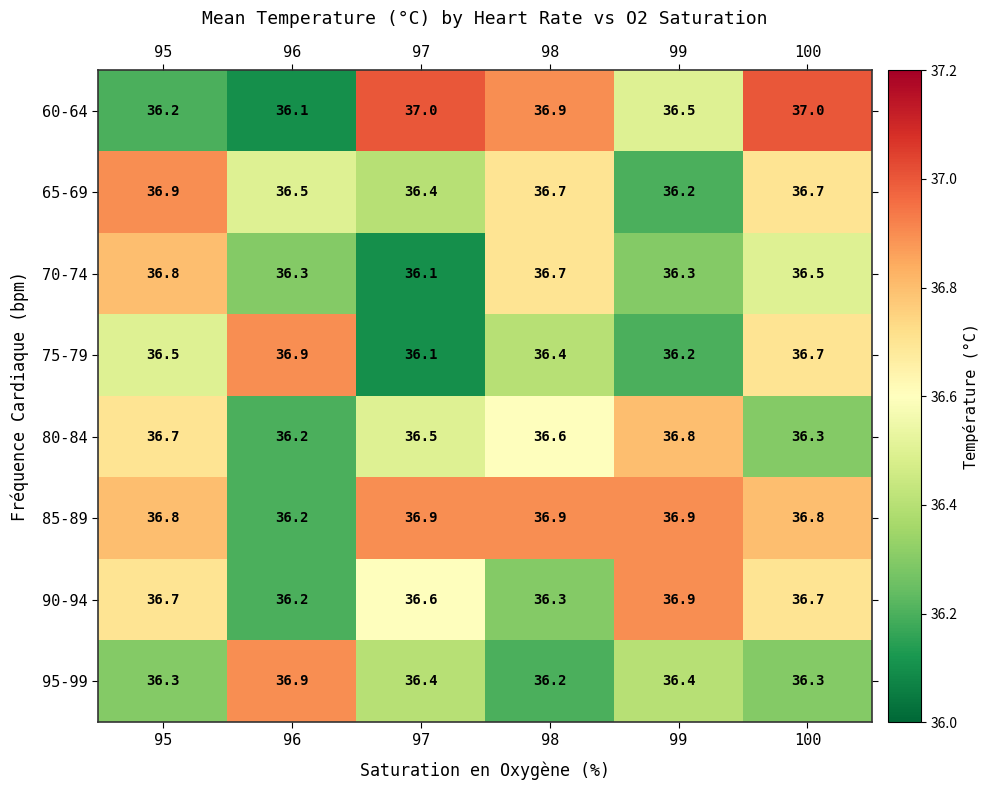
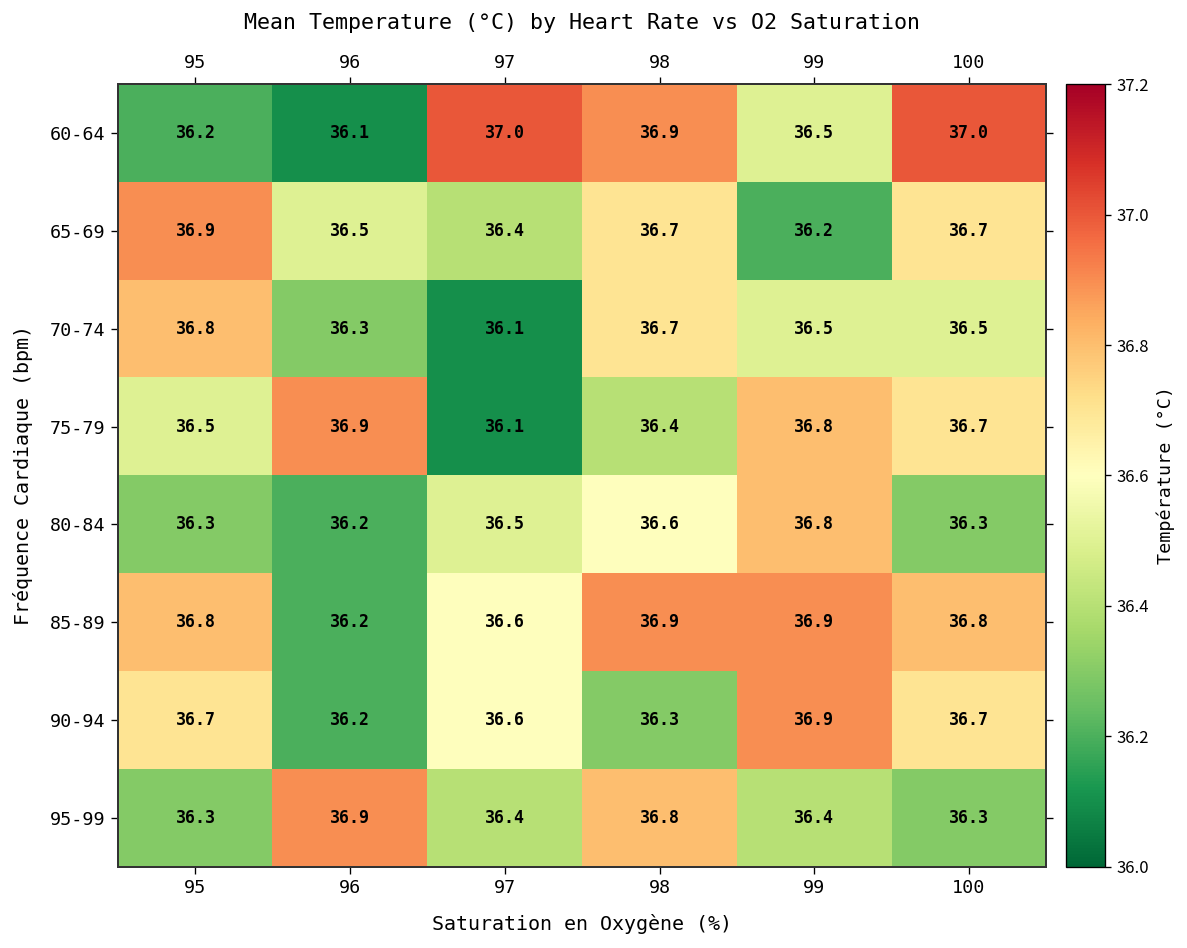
70-74, 99: 36.3 -> 36.5
75-79, 99: 36.2 -> 36.8
80-84, 95: 36.7 -> 36.3
85-89, 97: 36.9 -> 36.6
95-99, 98: 36.2 -> 36.8
